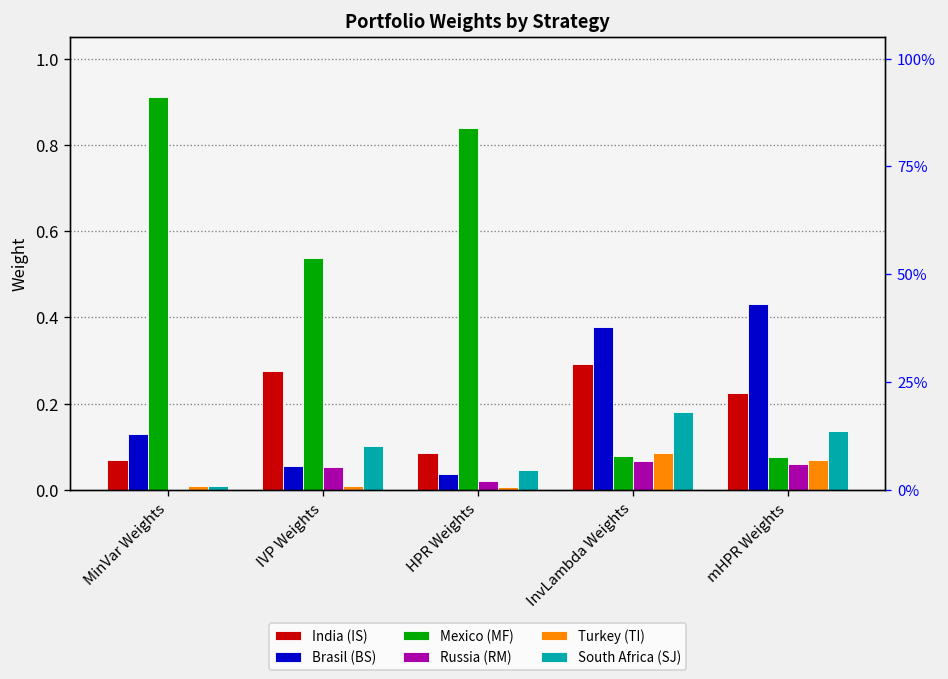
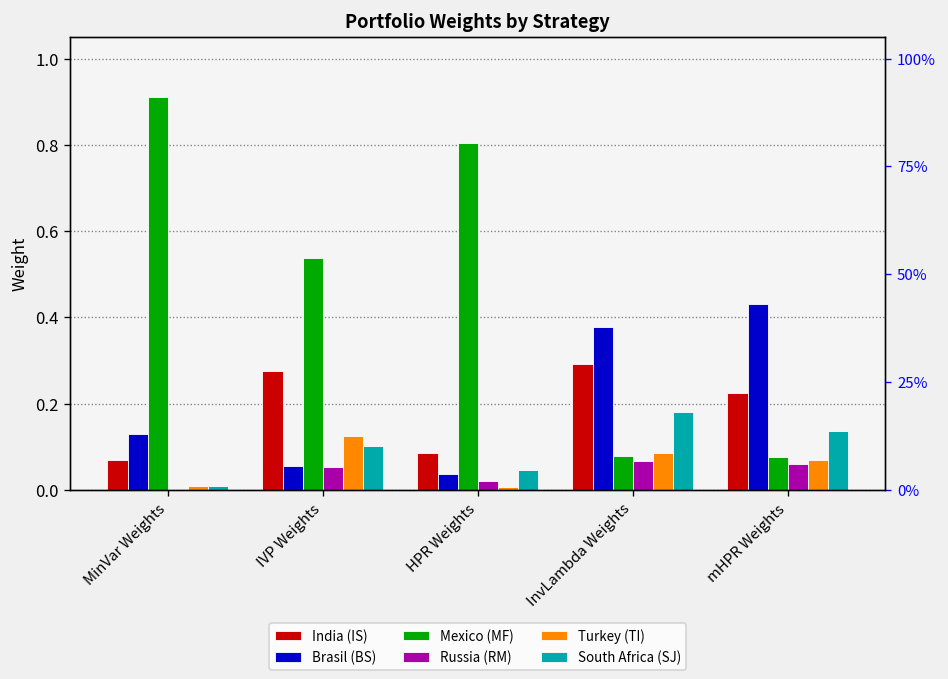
Turkey (TI), IVP Weights: 0.01 -> 0.13
Mexico (MF), HPR Weights: 0.84 -> 0.80
